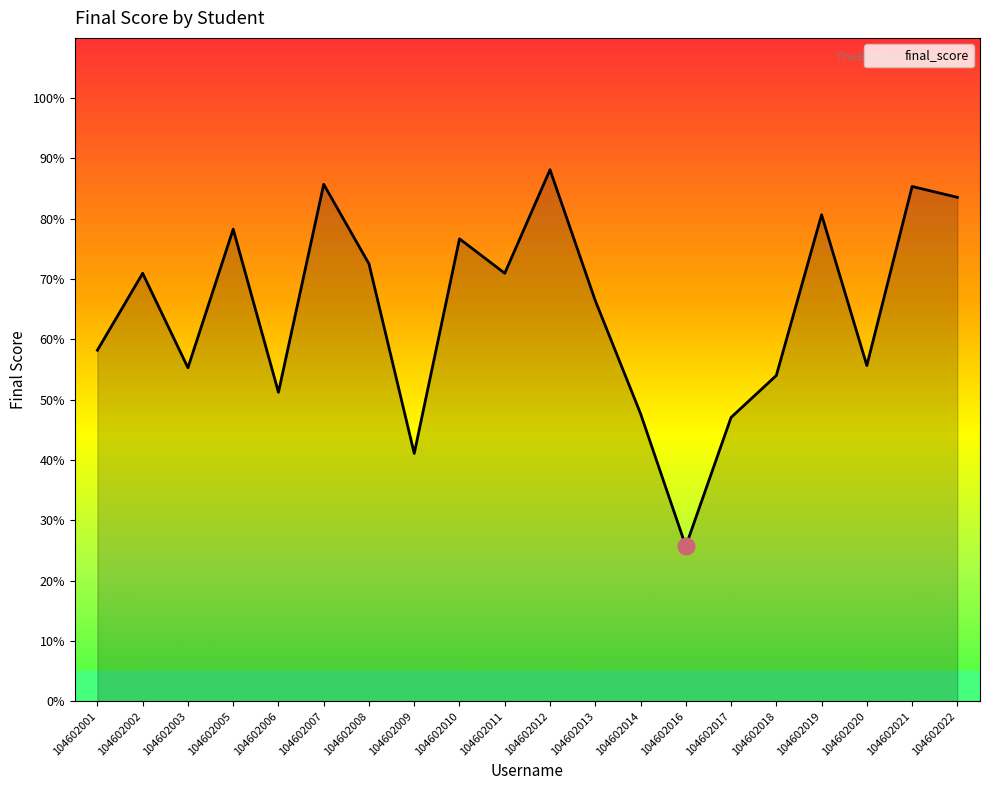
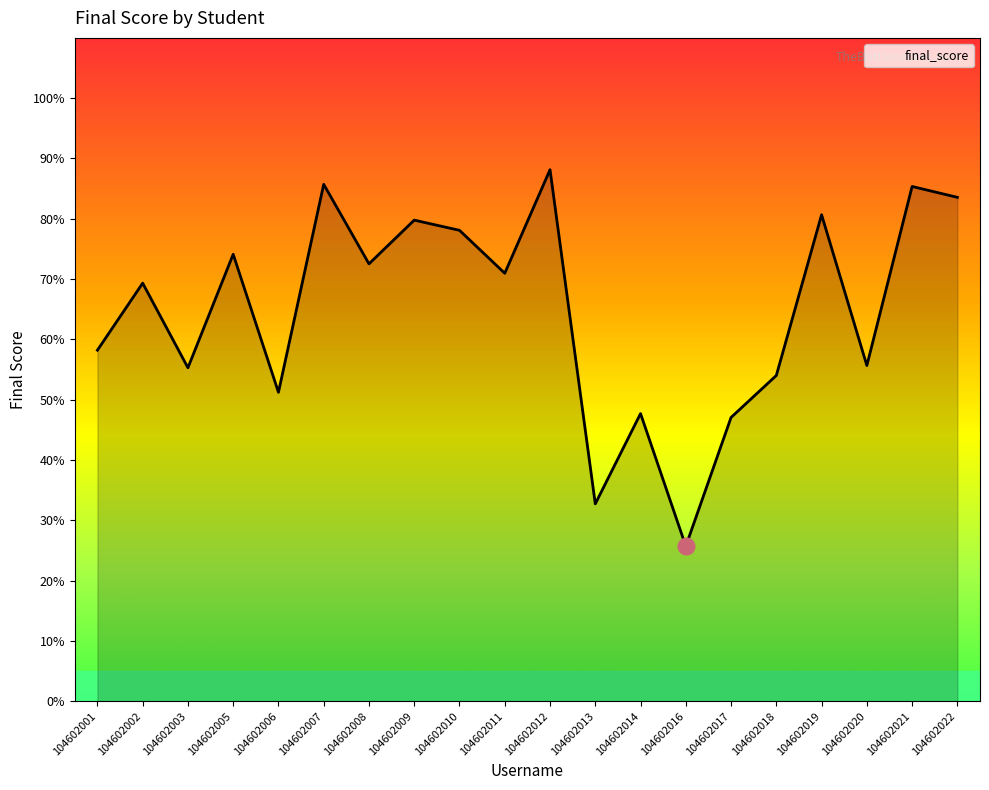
final_score, 104602002: 71% -> 69%
final_score, 104602005: 78% -> 74%
final_score, 104602009: 41% -> 80%
final_score, 104602010: 77% -> 78%
final_score, 104602013: 66% -> 33%
